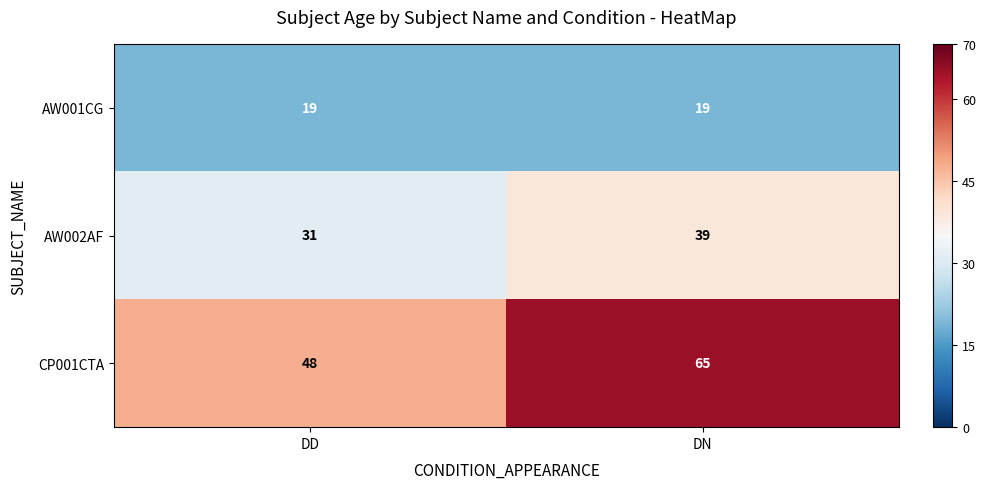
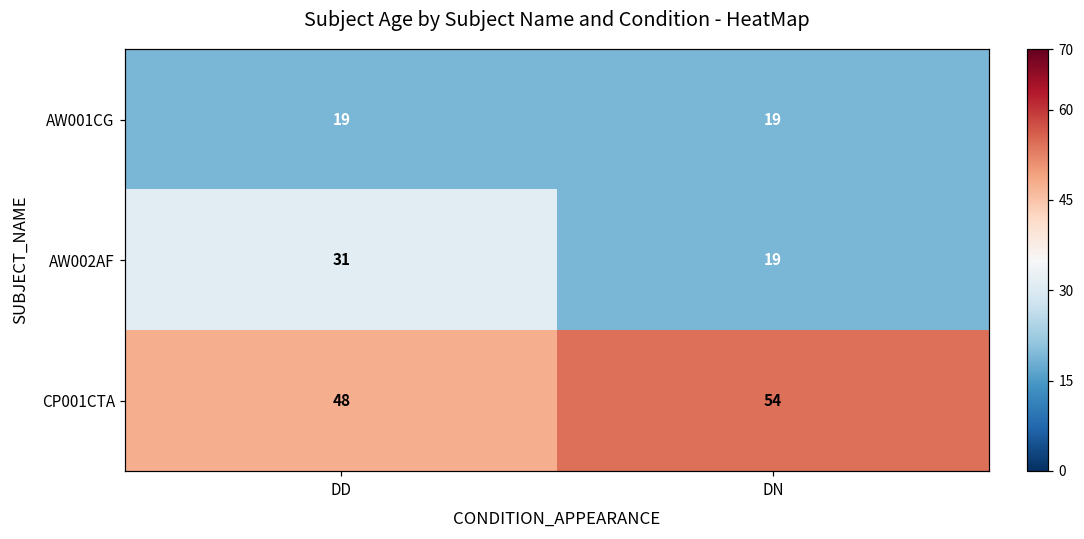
AW002AF, DN: 39 -> 19
CP001CTA, DN: 65 -> 54
